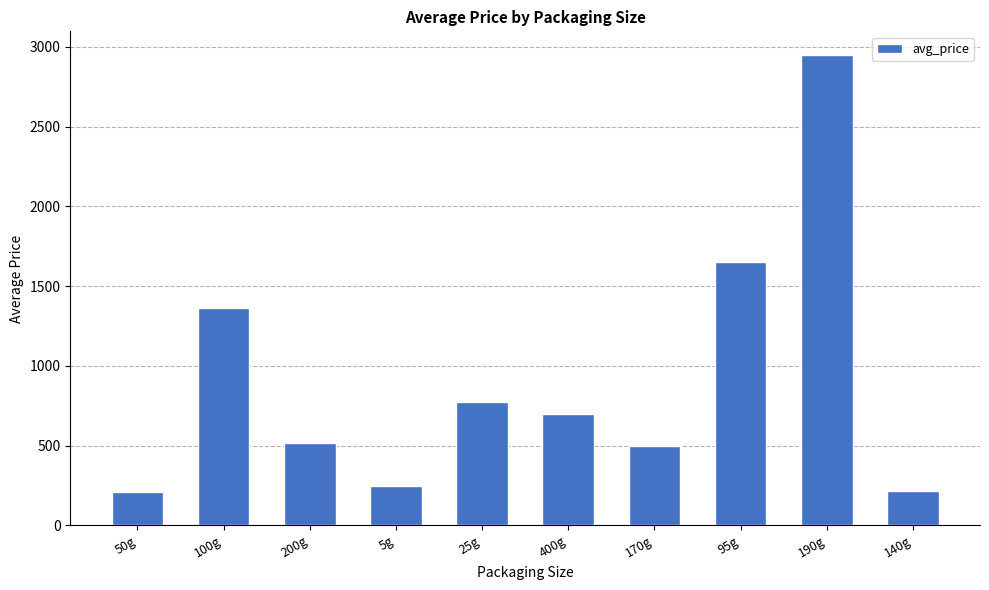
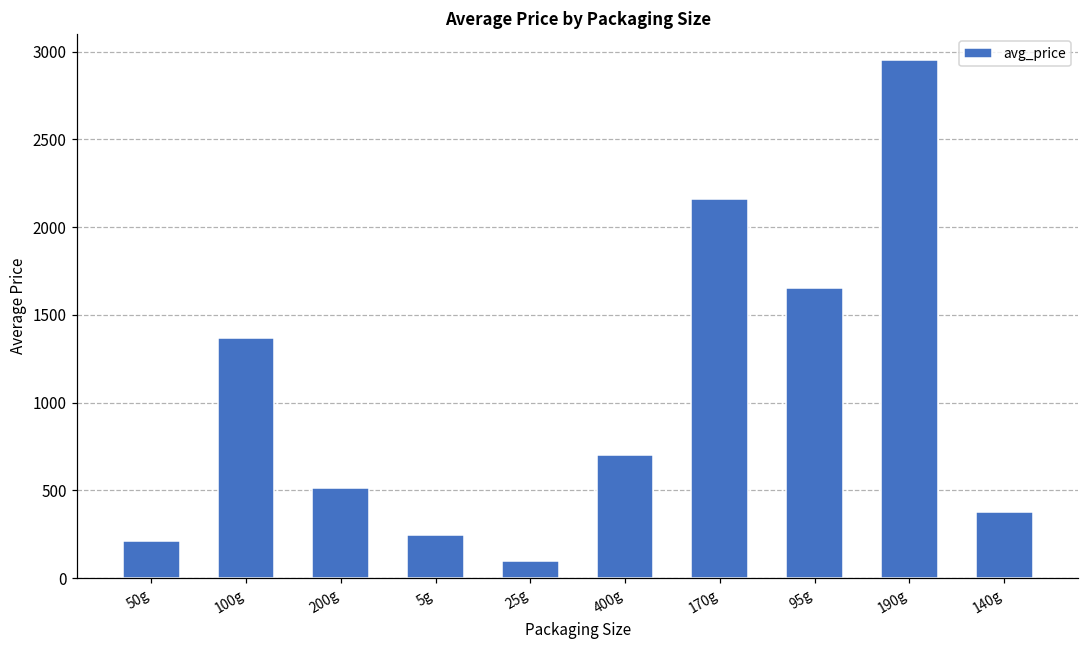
25g: 770 -> 100
170g: 500 -> 2160
140g: 220 -> 380
